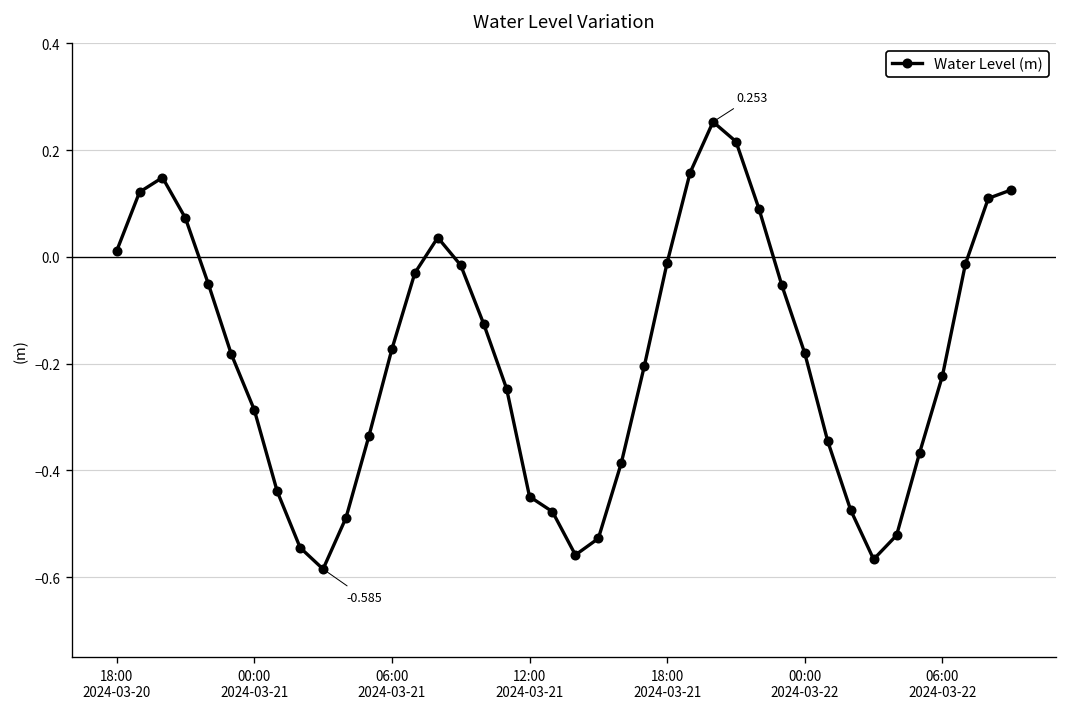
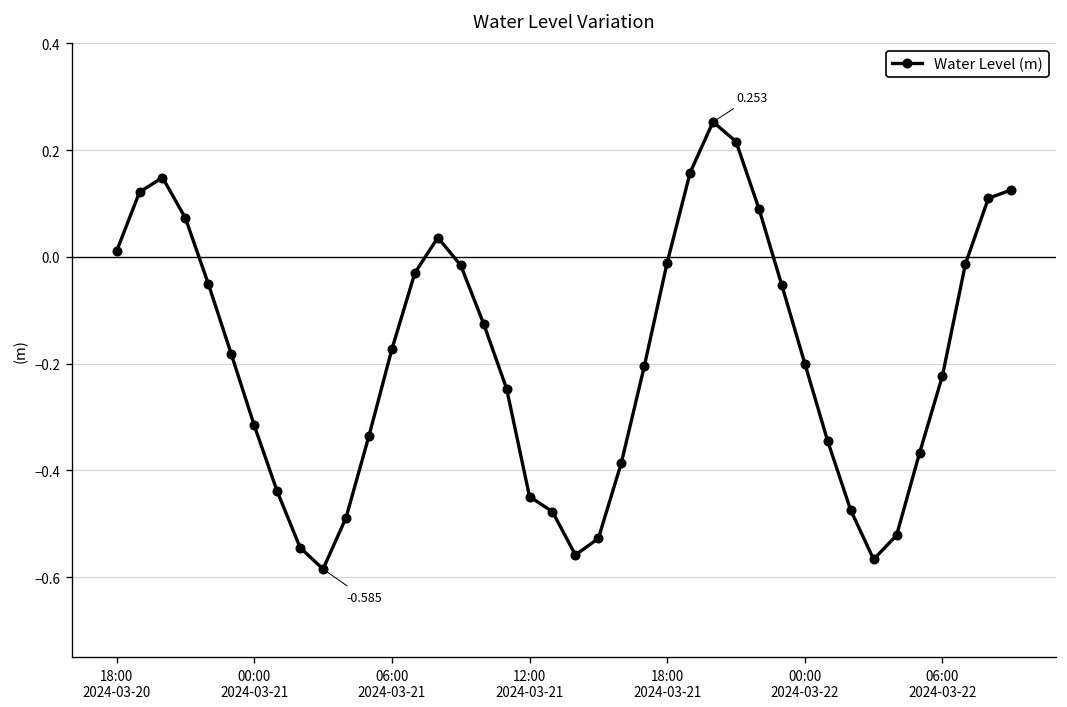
00:00 2024-03-21: -0.29 -> -0.32
00:00 2024-03-22: -0.18 -> -0.20
